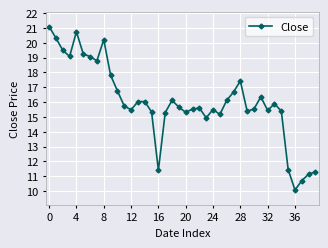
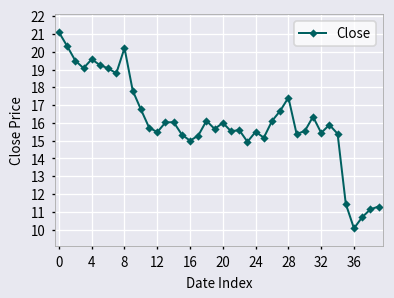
4: 20.7 -> 19.6
16: 11.4 -> 15.0
20: 15.3 -> 16.0
